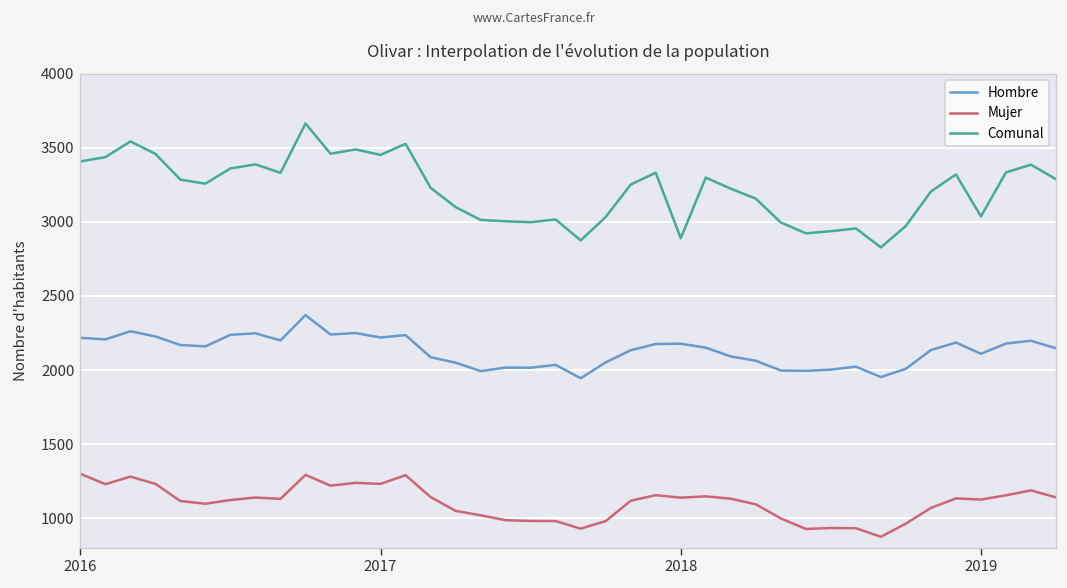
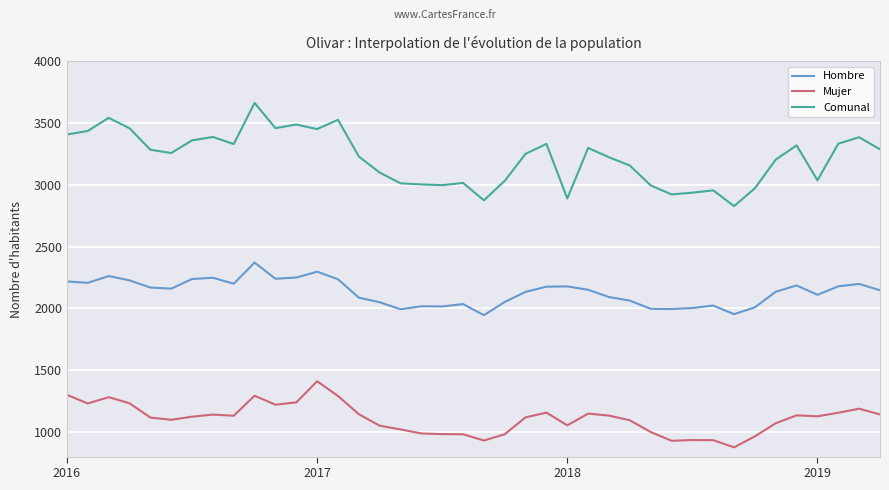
Hombre, 2017: 2220 -> 2300
Mujer, 2017: 1230 -> 1410
Mujer, 2018: 1140 -> 1050
